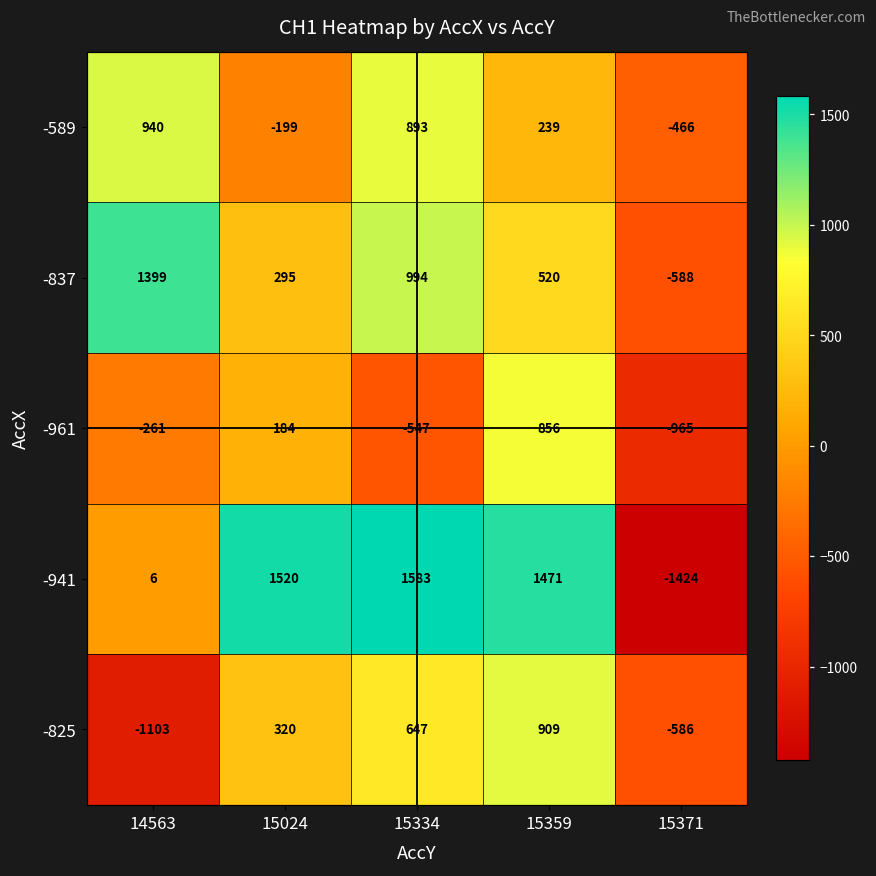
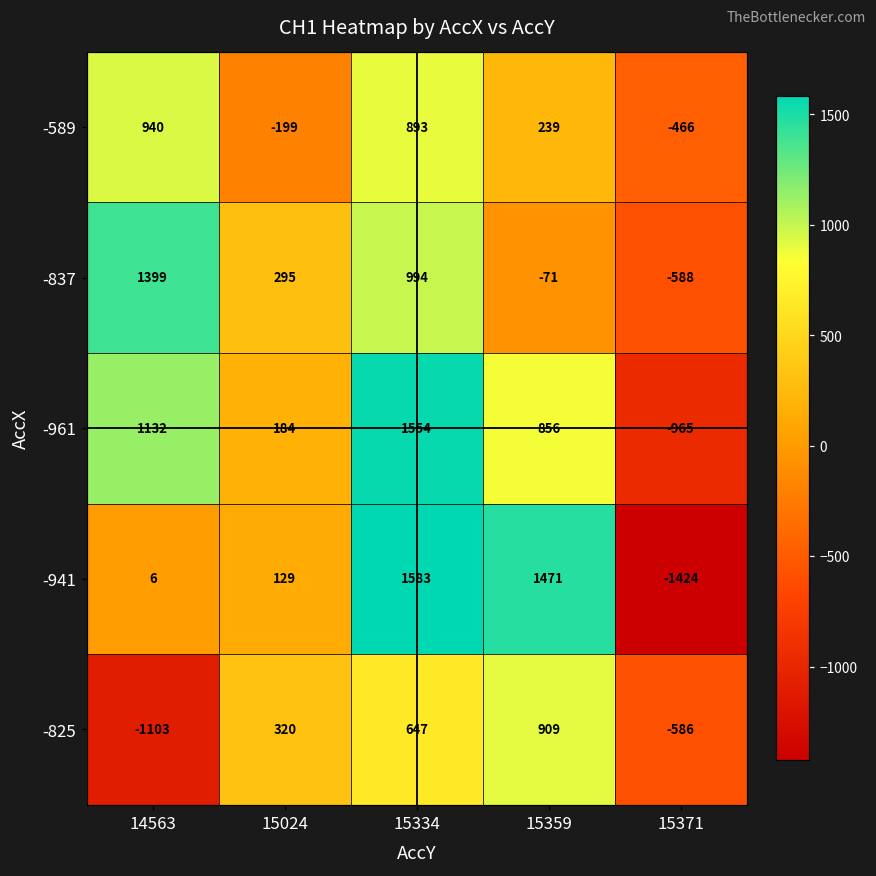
-837, 15359: 520 -> -71
-961, 14563: -261 -> 1132
-961, 15334: -547 -> 1554
-941, 15024: 1520 -> 129
